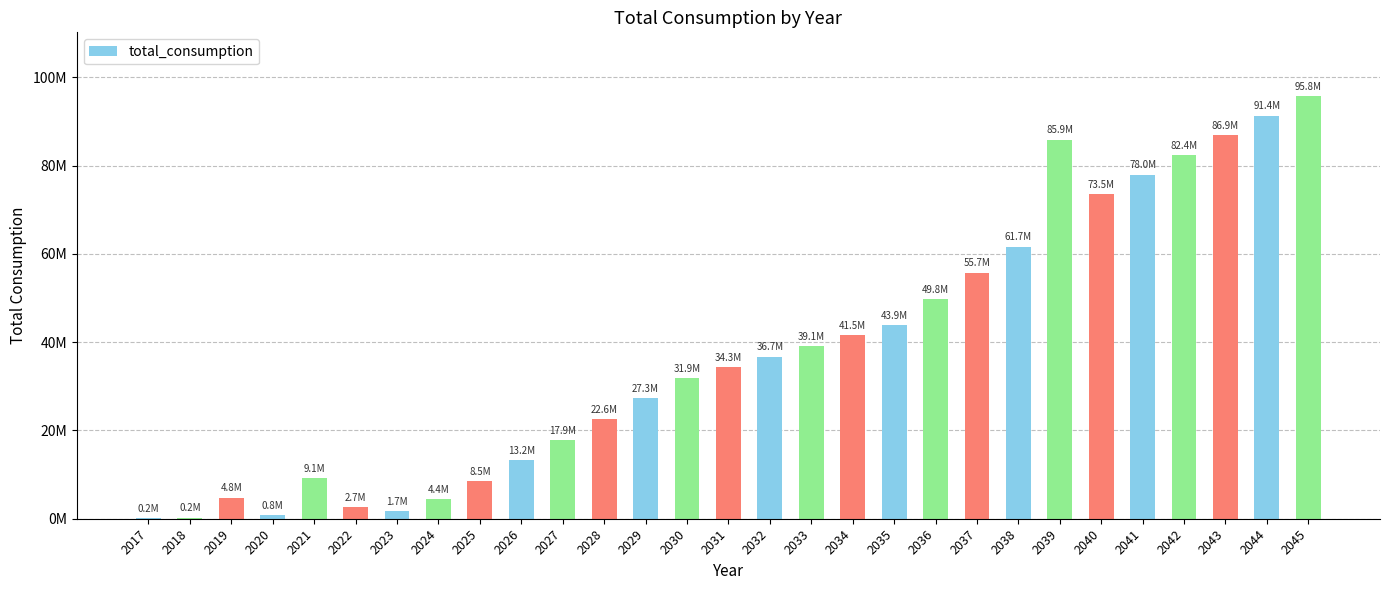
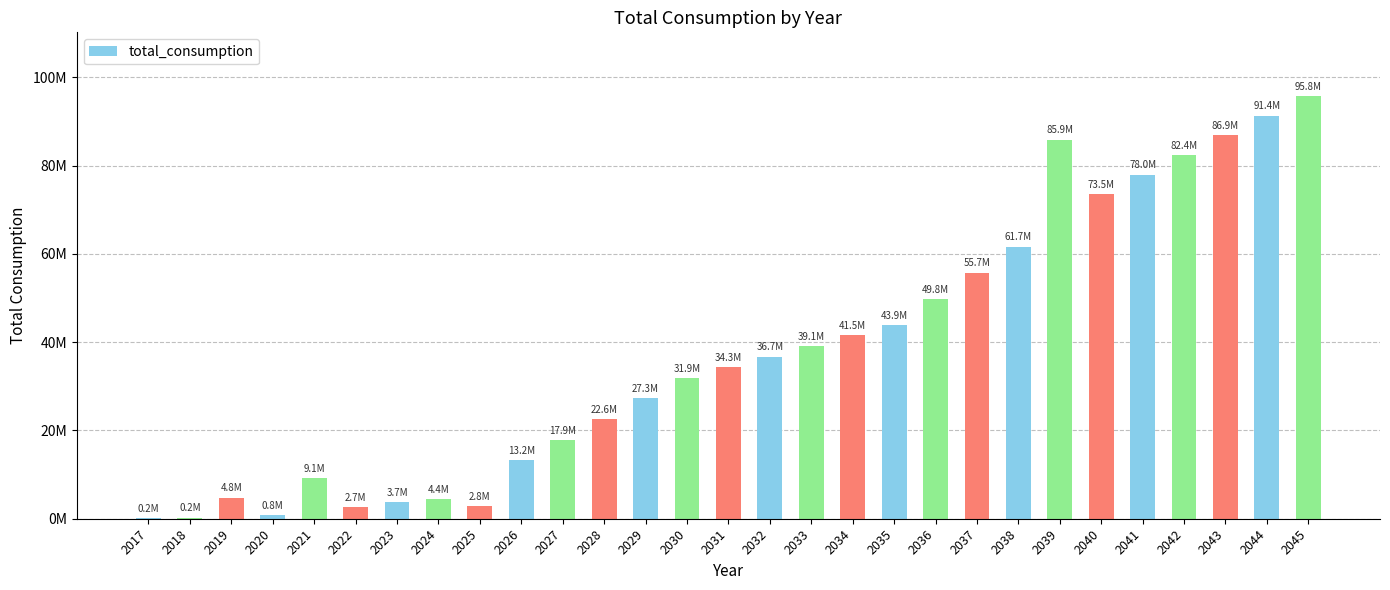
2023: 1.7M -> 3.7M
2025: 8.5M -> 2.8M
